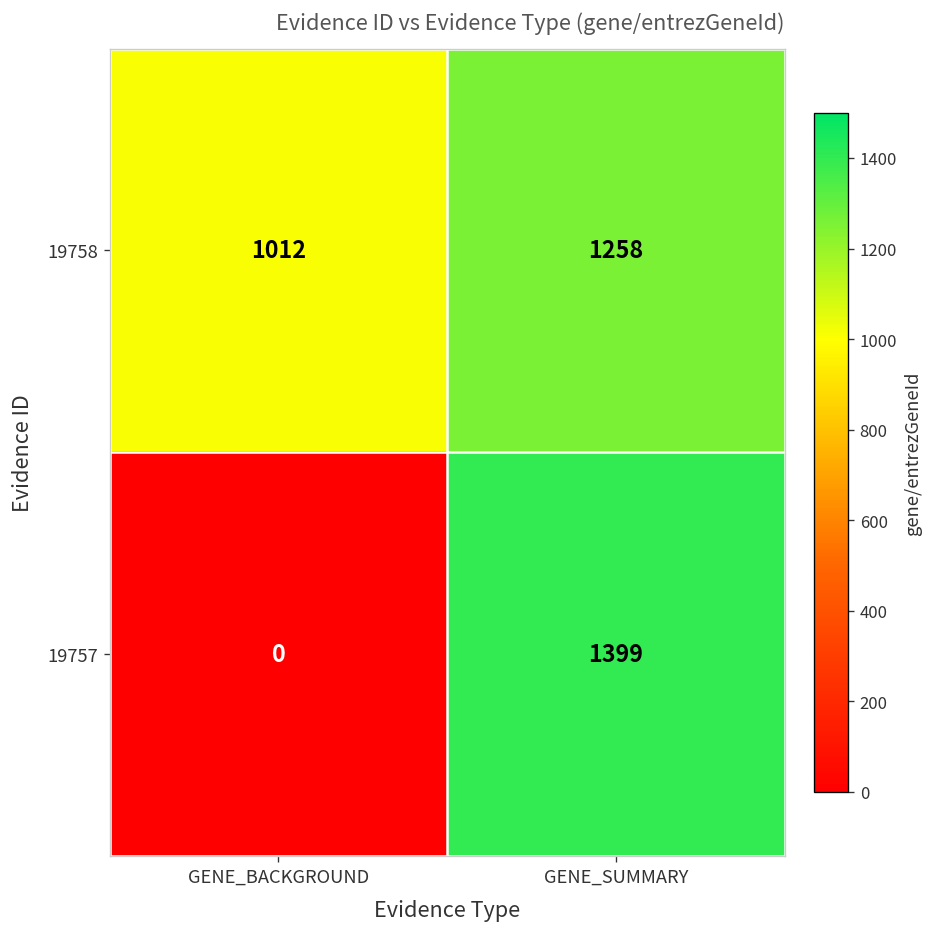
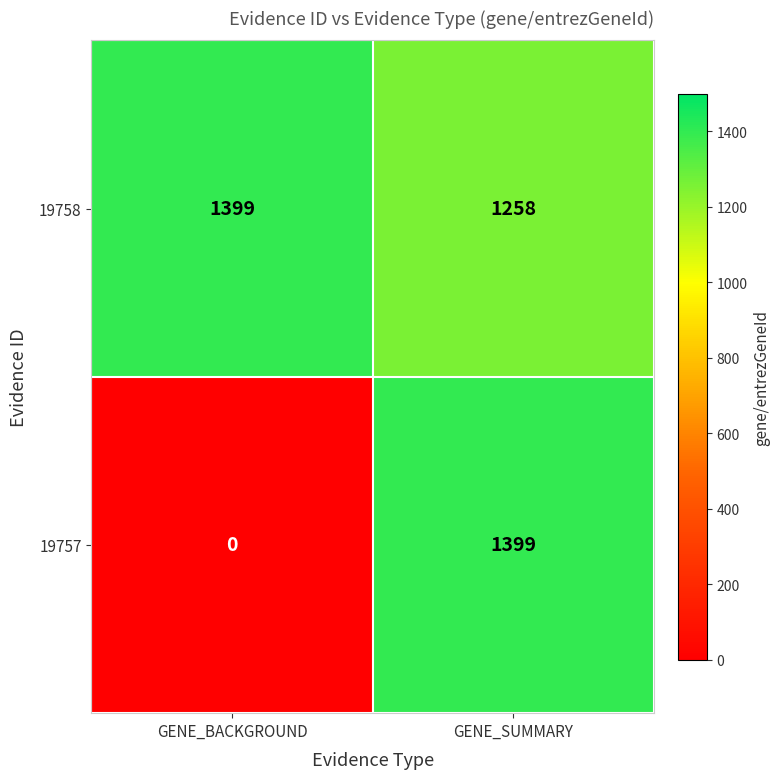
19758, GENE_BACKGROUND: 1012 -> 1399
